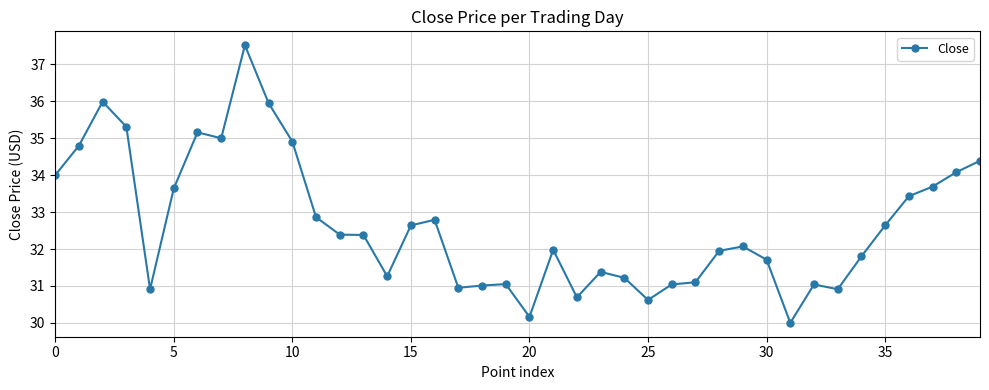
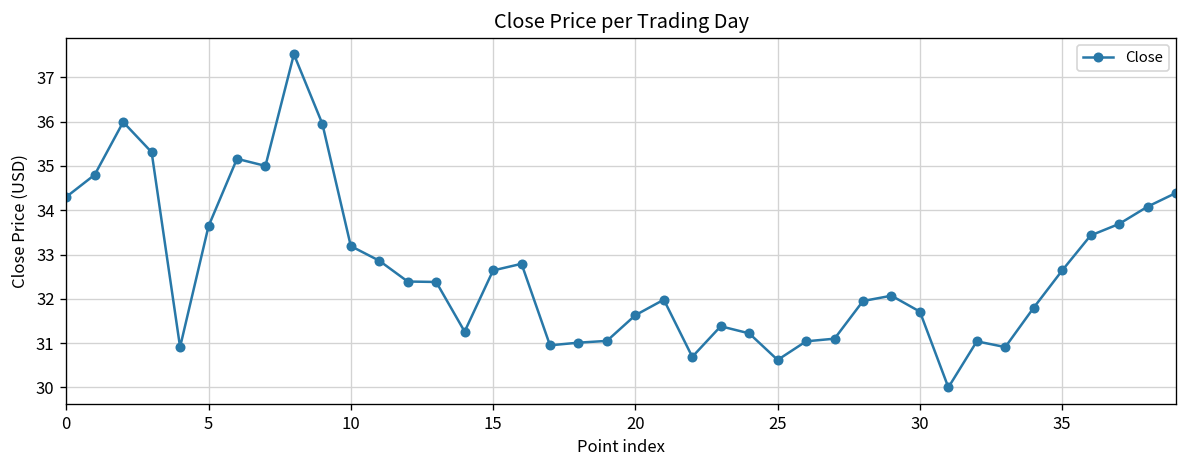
0: 34.0 -> 34.3
10: 34.9 -> 33.2
20: 30.2 -> 31.6
